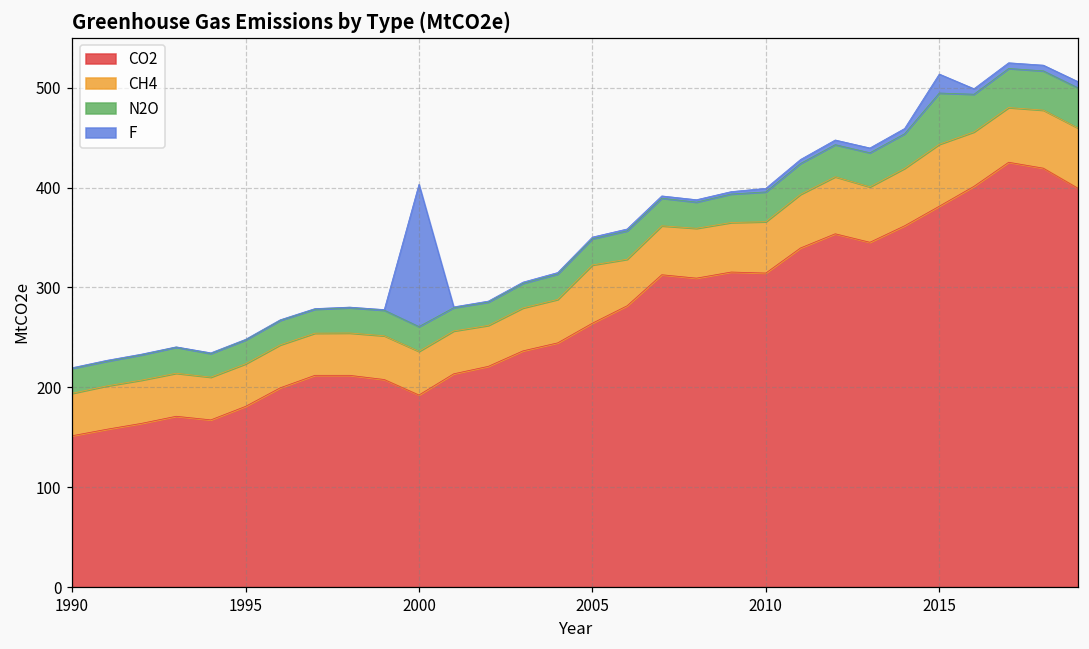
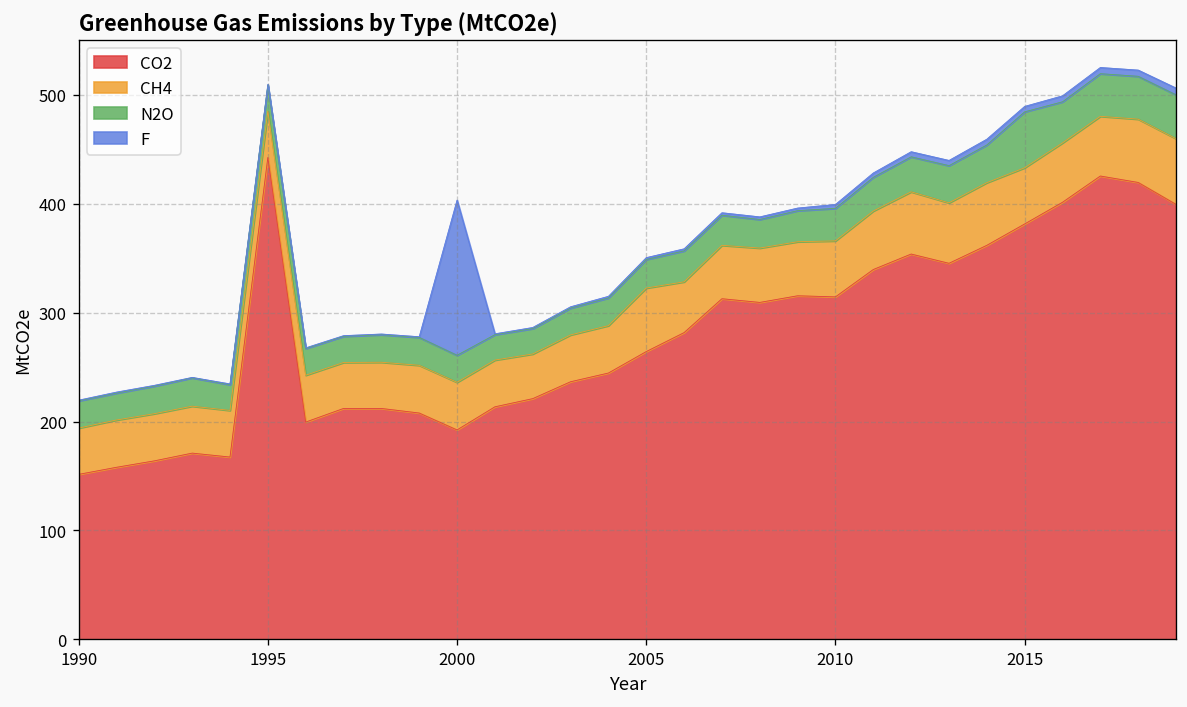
CO2, 1995: 180 -> 440
CH4, 2015: 60 -> 50
F, 2015: 20 -> 10
